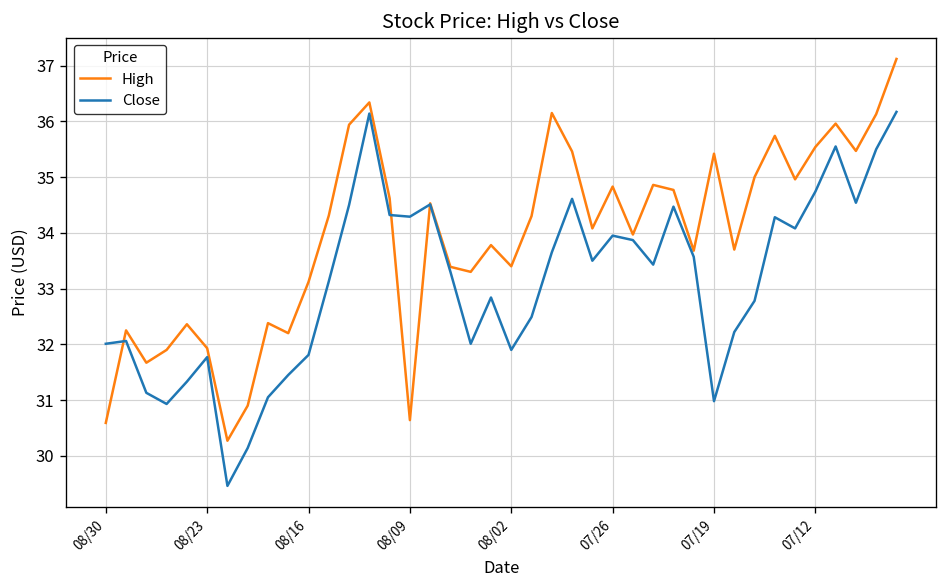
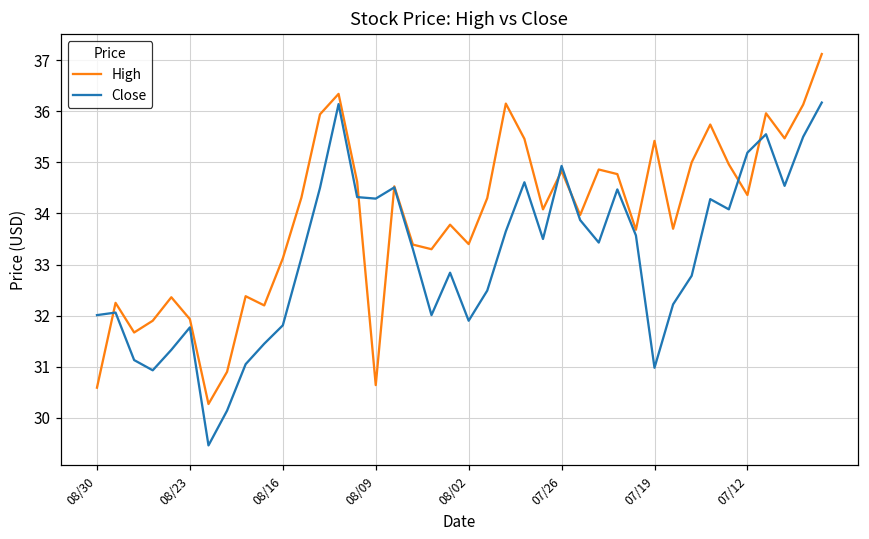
Close, 07/26: 34.0 -> 34.9
High, 07/12: 35.5 -> 34.4
Close, 07/12: 34.7 -> 35.2
